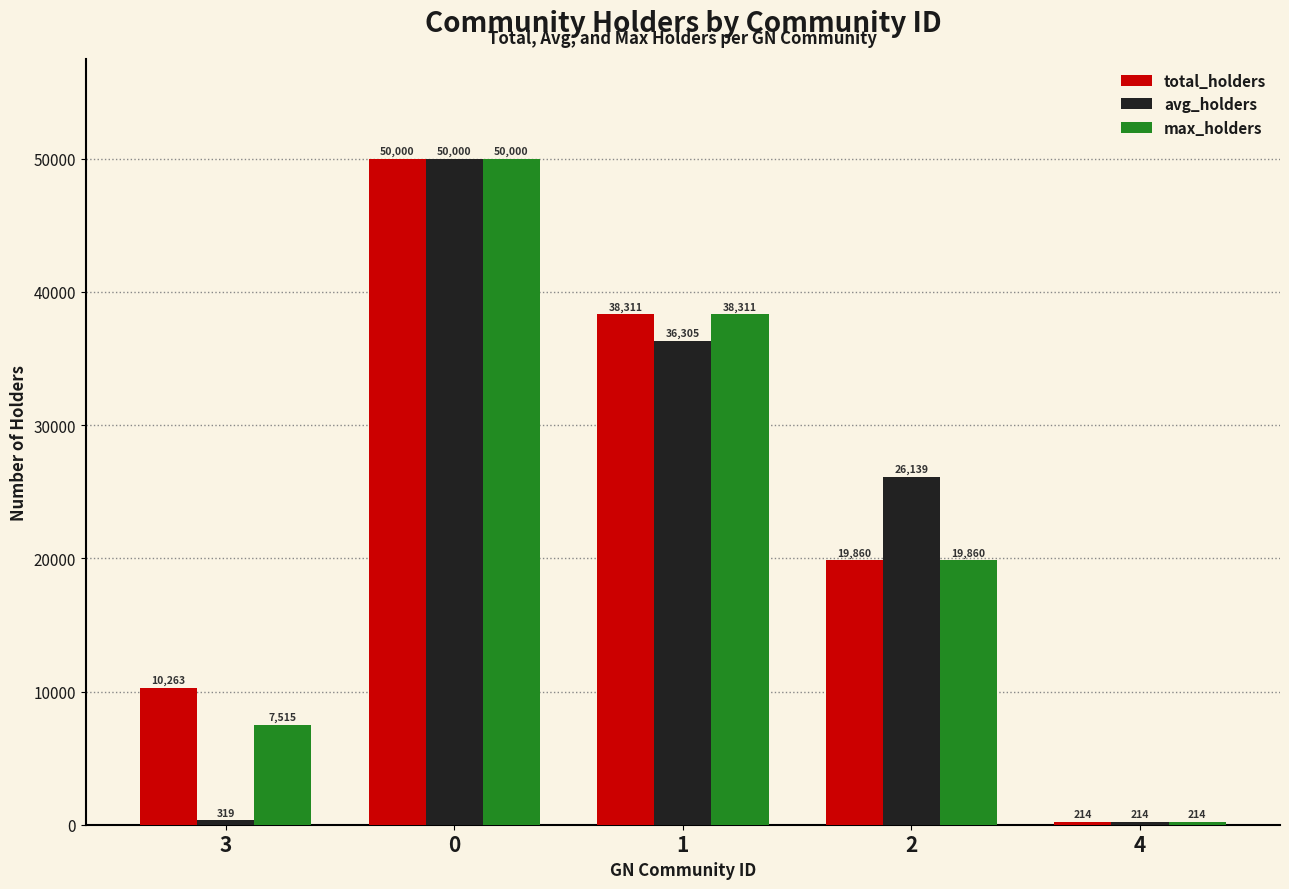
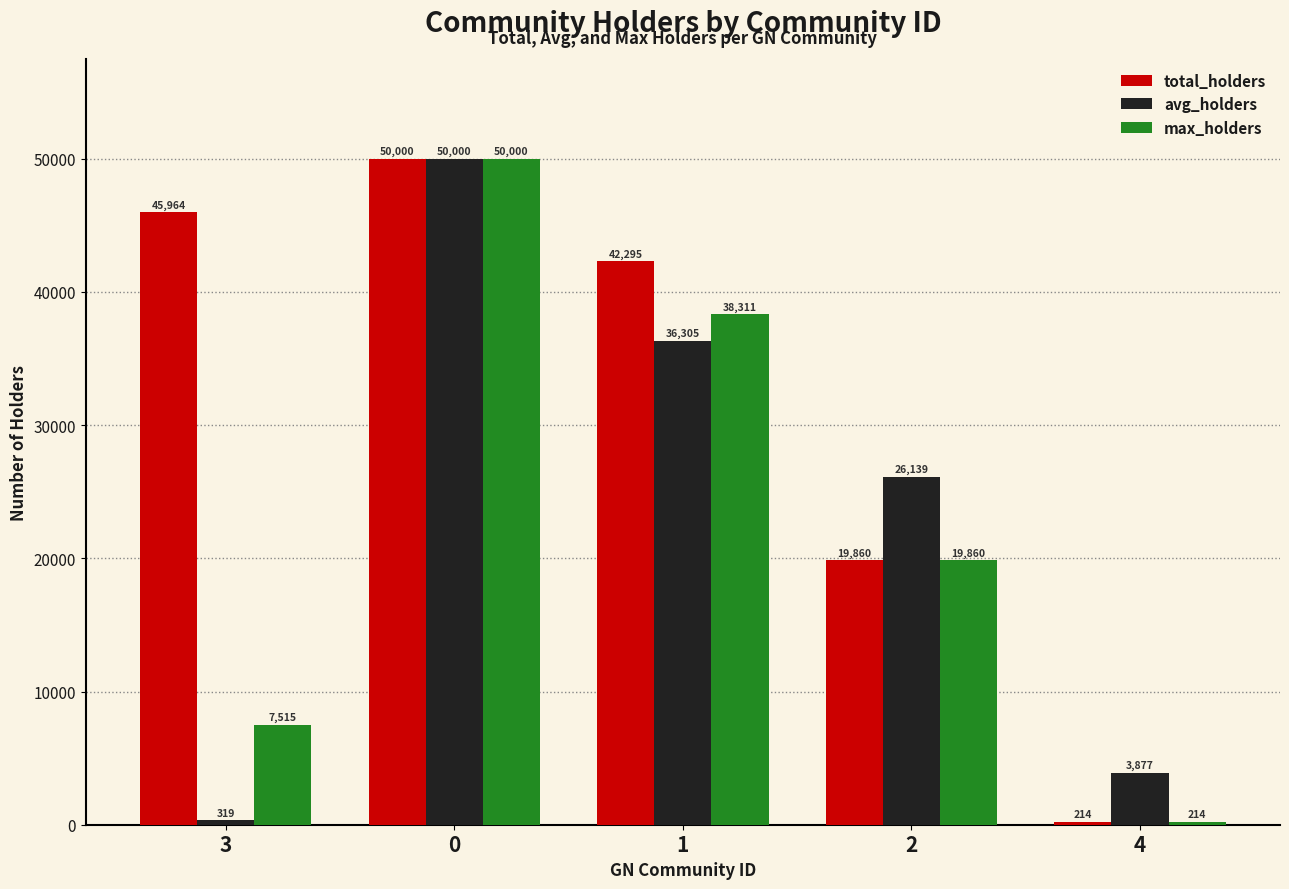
total_holders, 3: 10,263 -> 45,964
total_holders, 1: 38,311 -> 42,295
avg_holders, 4: 214 -> 3,877
